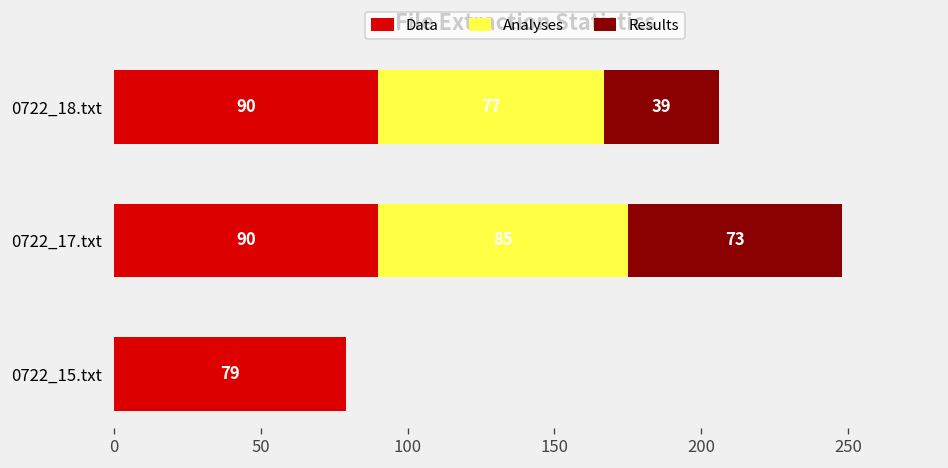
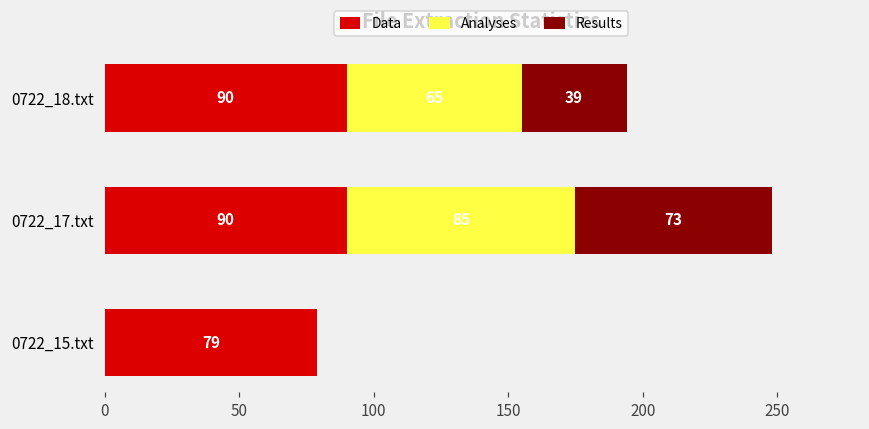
Analyses, 0722_18.txt: 77 -> 65
